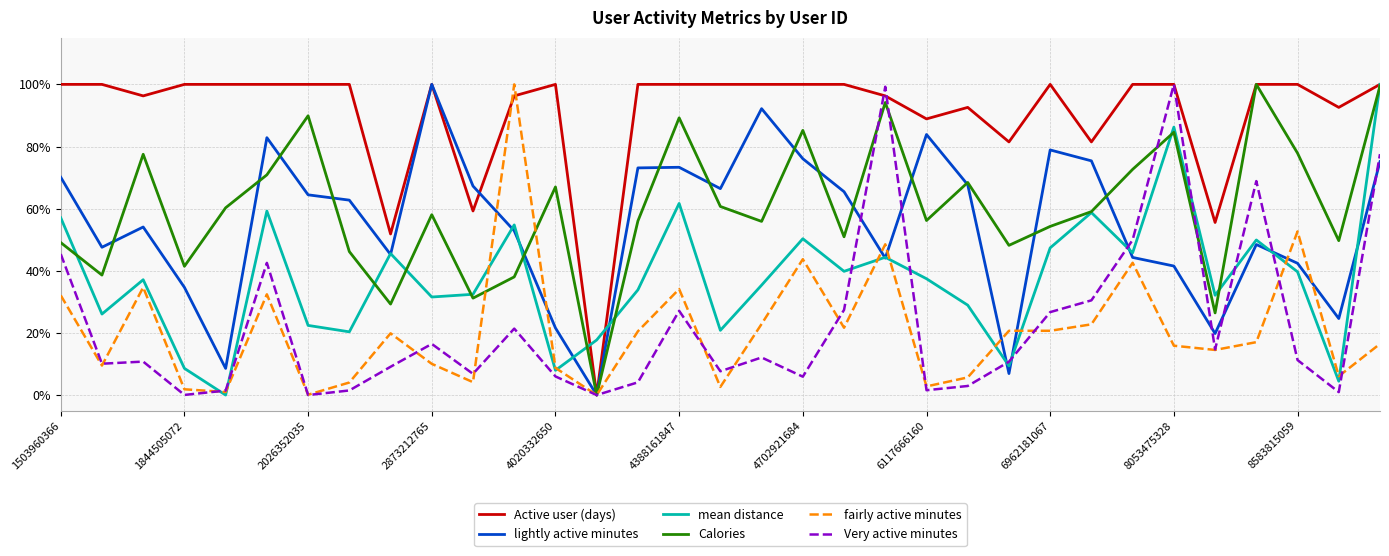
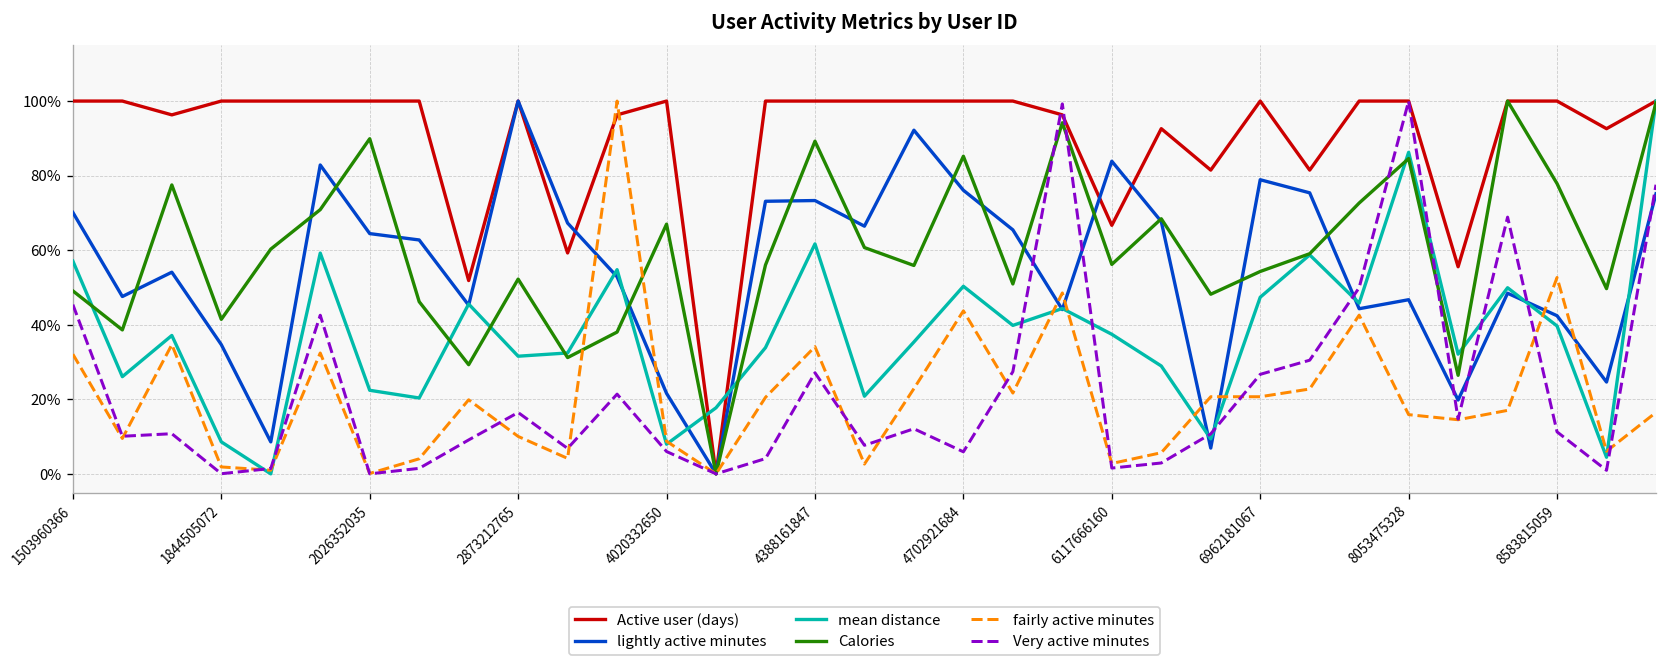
Calories, 2873212765: 58% -> 52%
Active user (days), 6117666160: 89% -> 67%
lightly active minutes, 8053475328: 42% -> 47%
